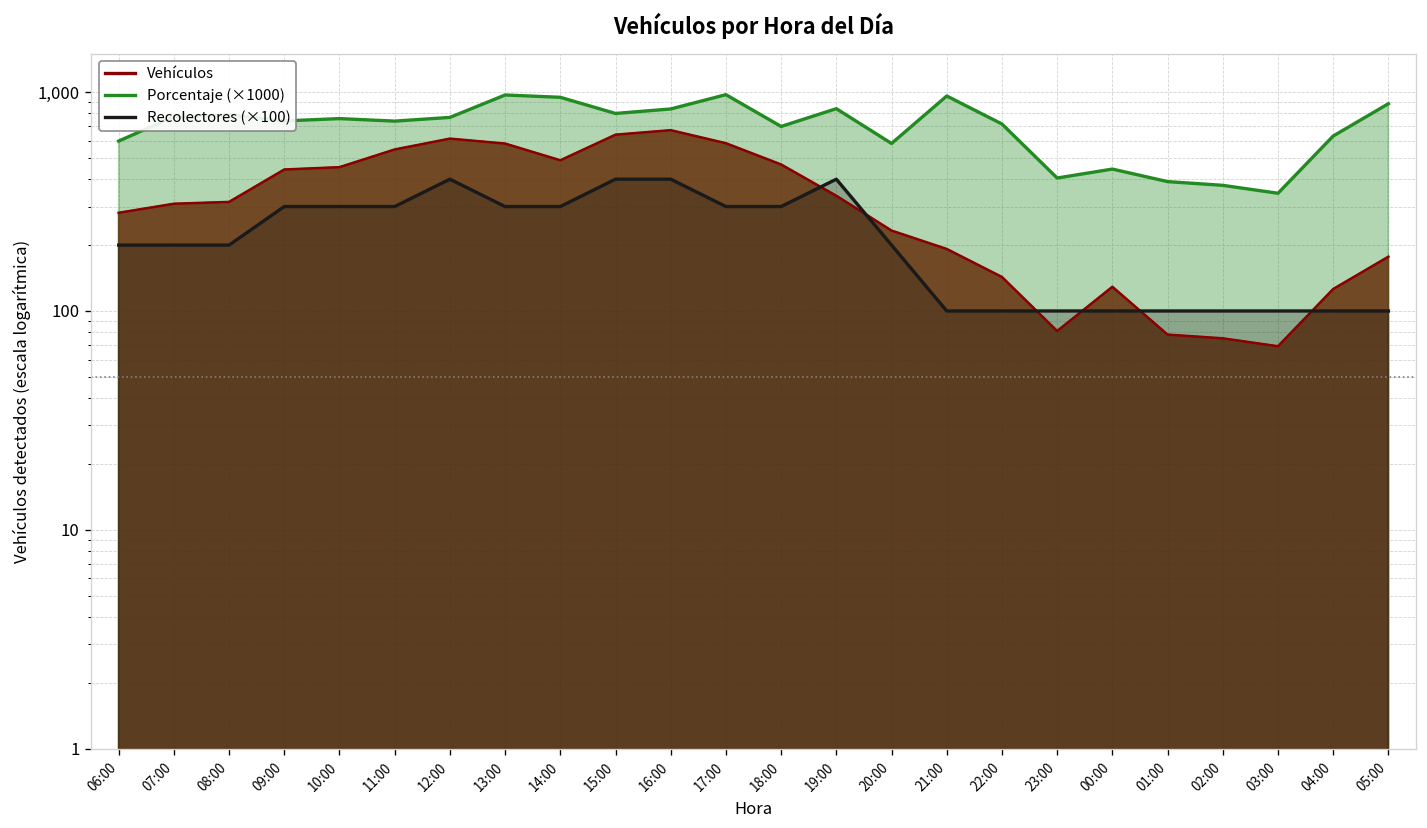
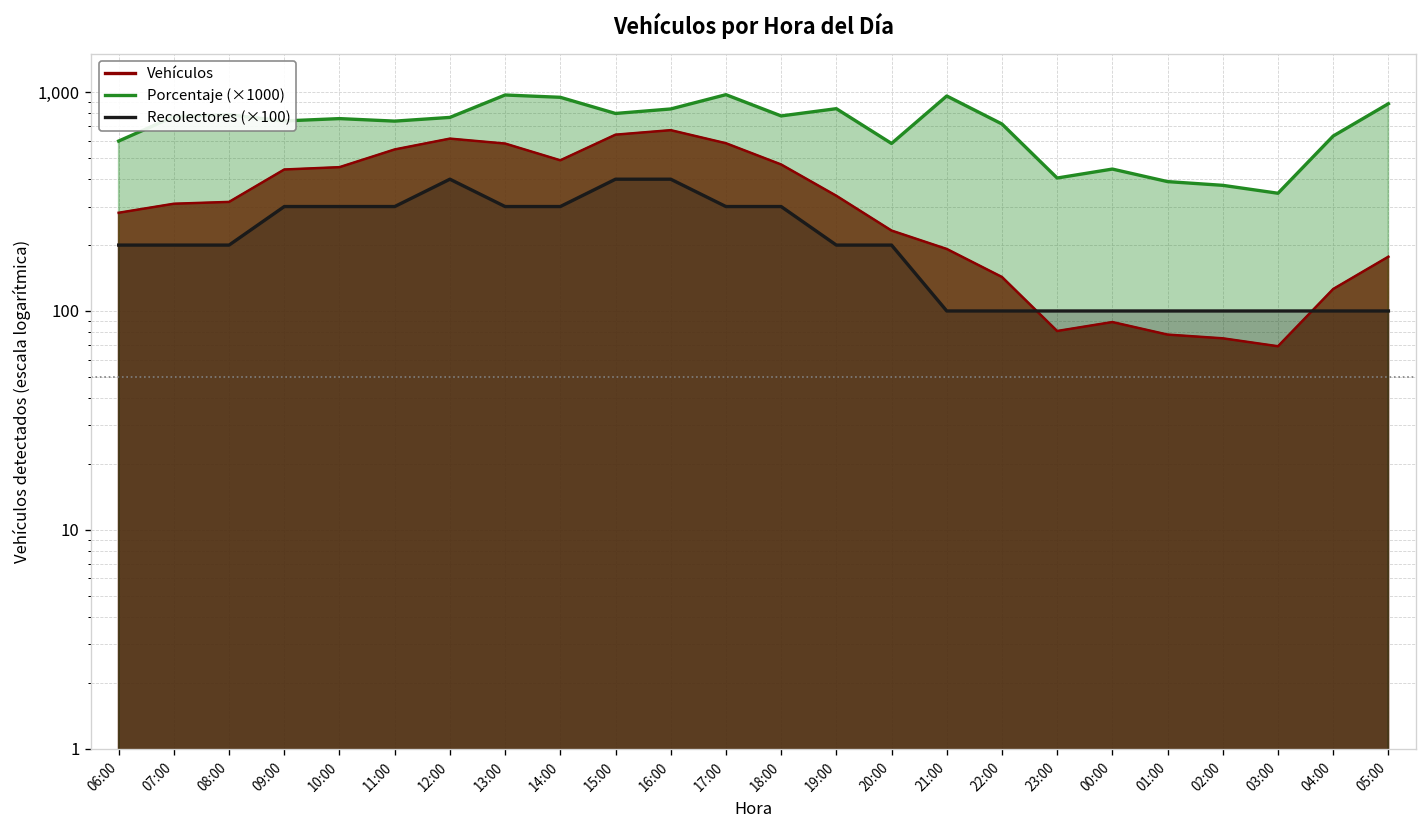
Porcentaje (×1000), 18:00: 700 -> 780
Recolectores (×100), 19:00: 400 -> 200
Vehículos, 00:00: 130 -> 90
